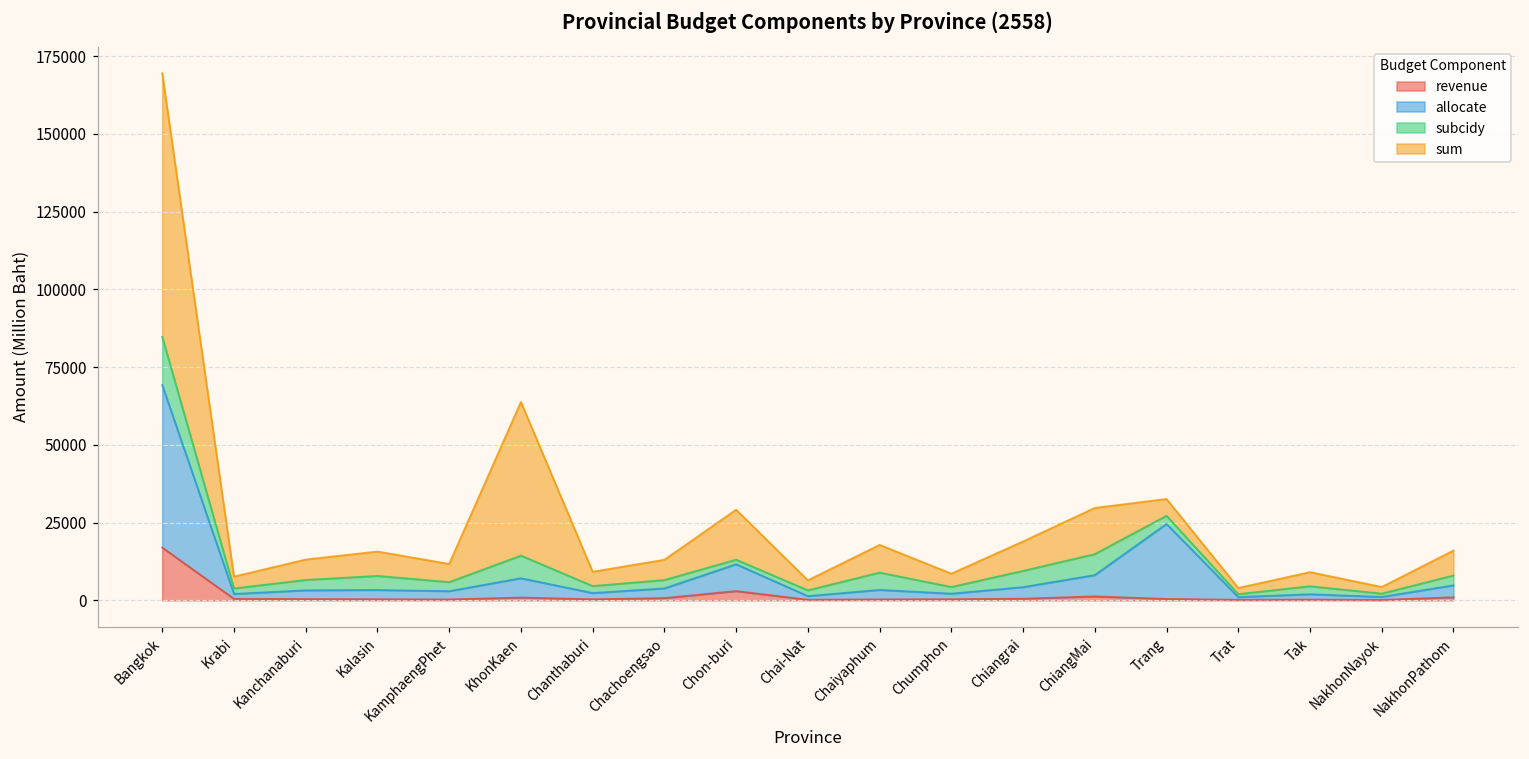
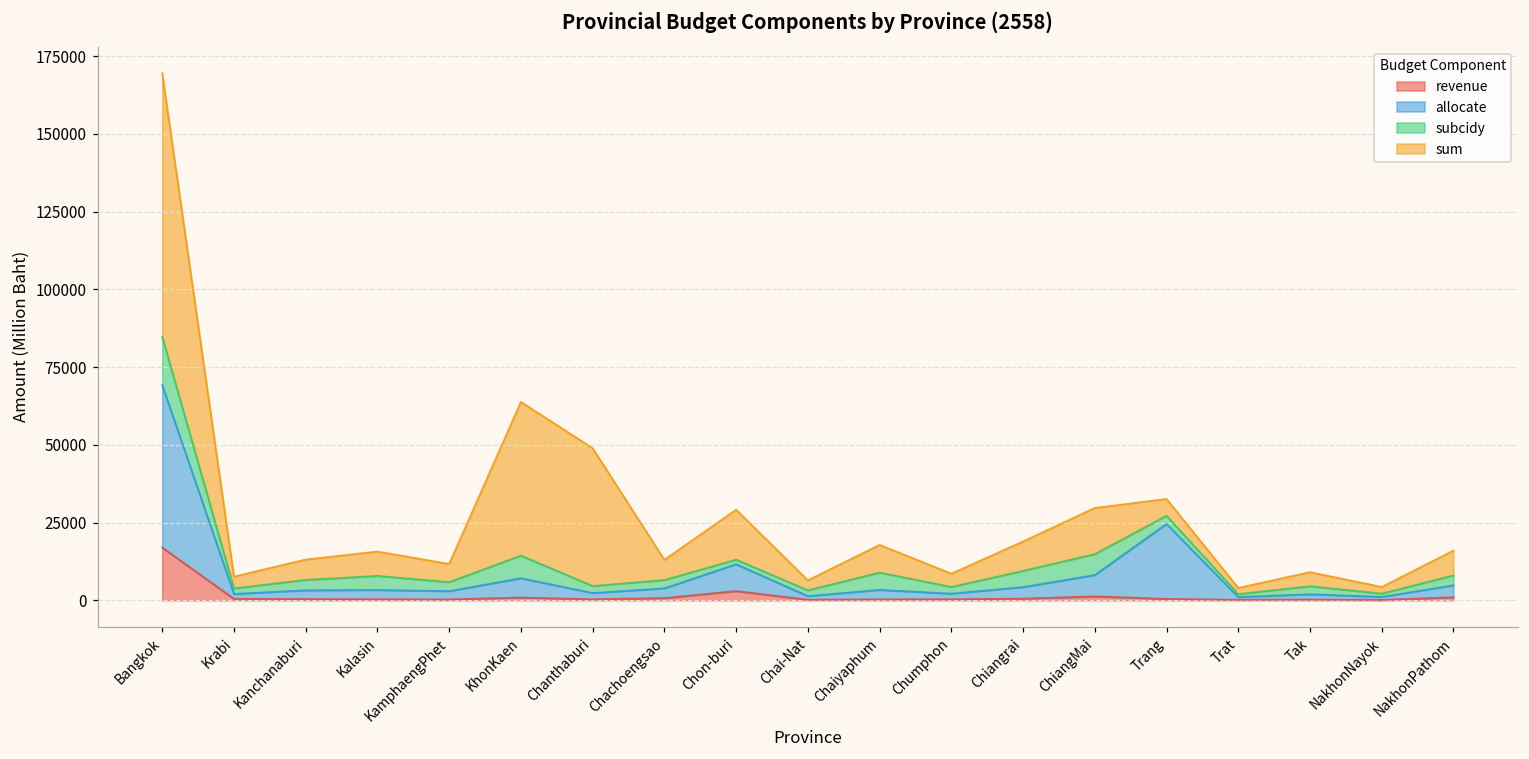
sum, Chanthaburi: 5000 -> 44000
